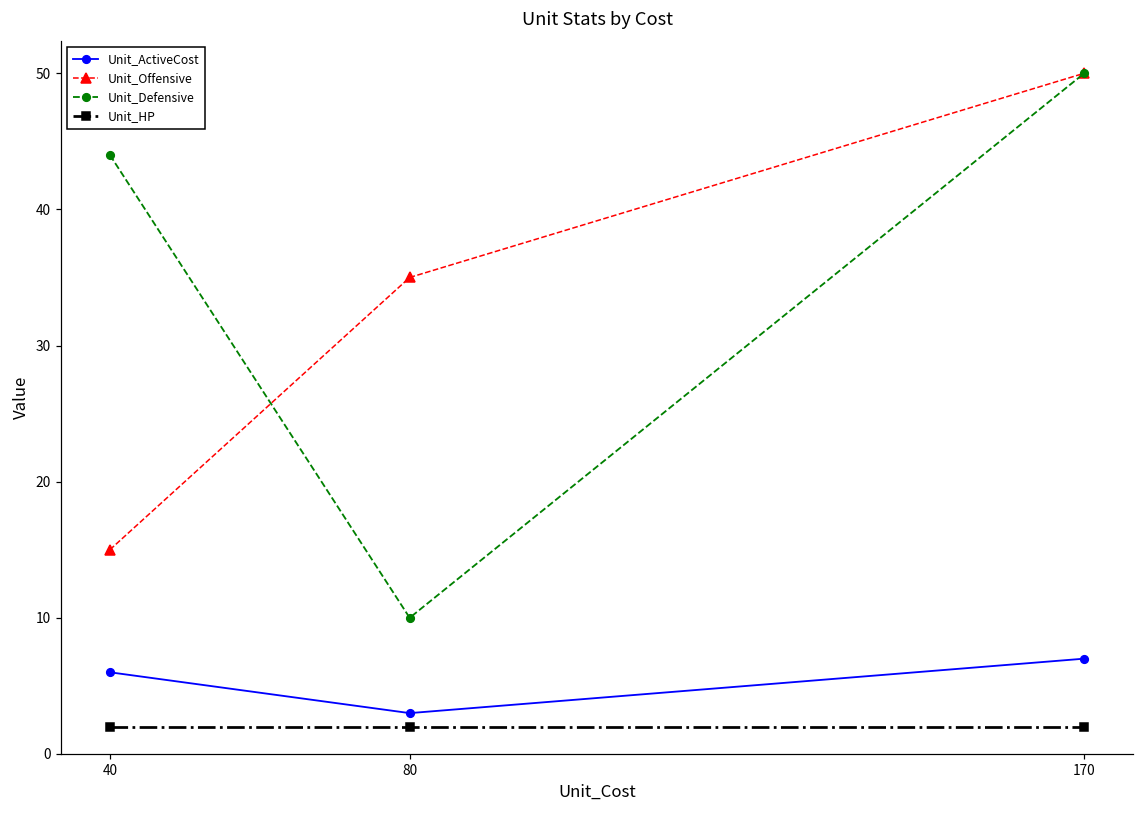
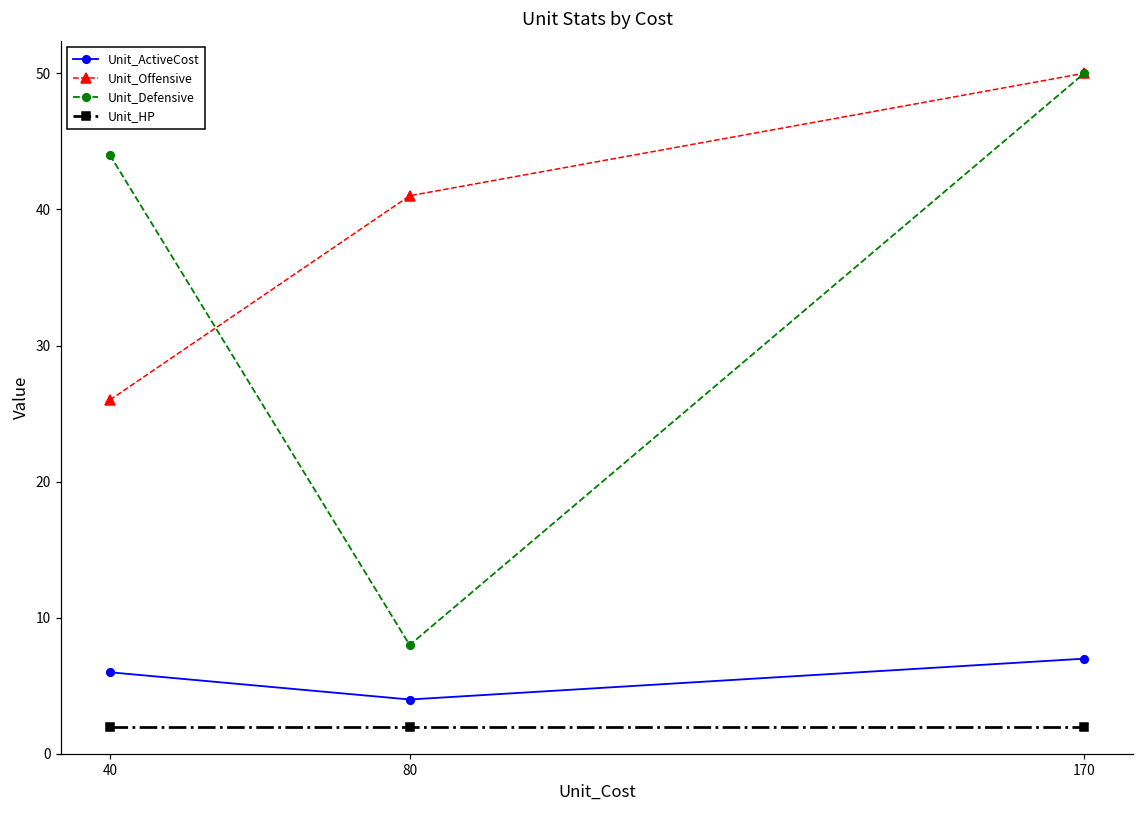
Unit_Offensive, 40: 15 -> 26
Unit_ActiveCost, 80: 3 -> 4
Unit_Offensive, 80: 35 -> 41
Unit_Defensive, 80: 10 -> 8
